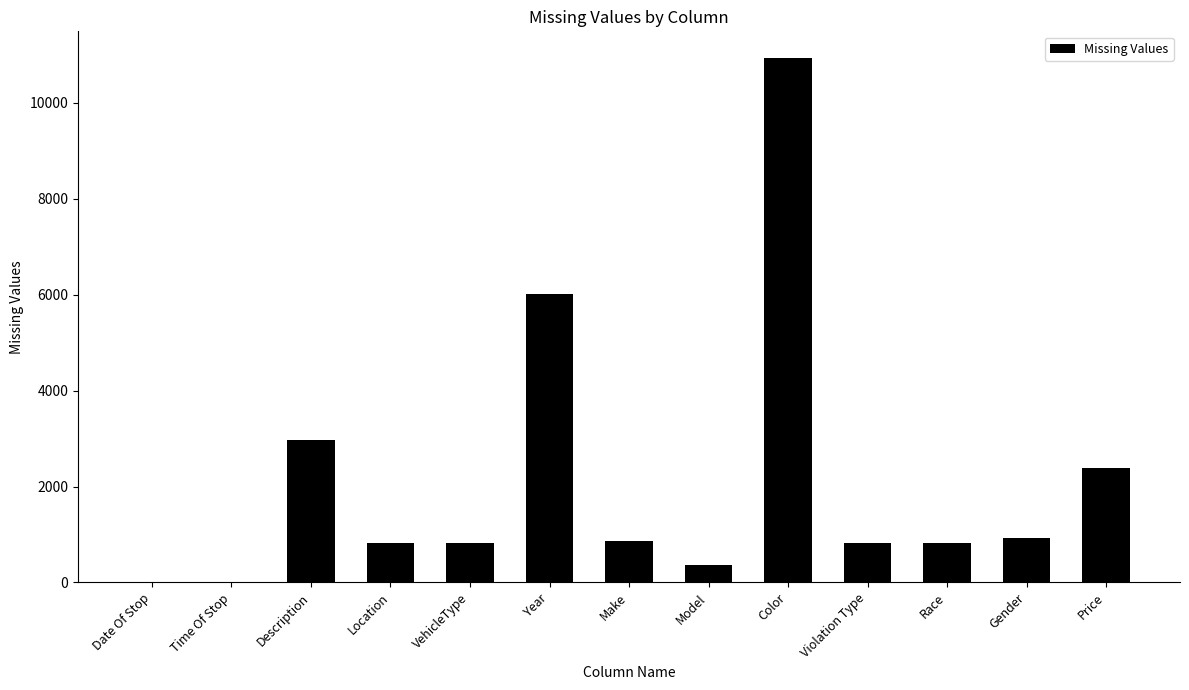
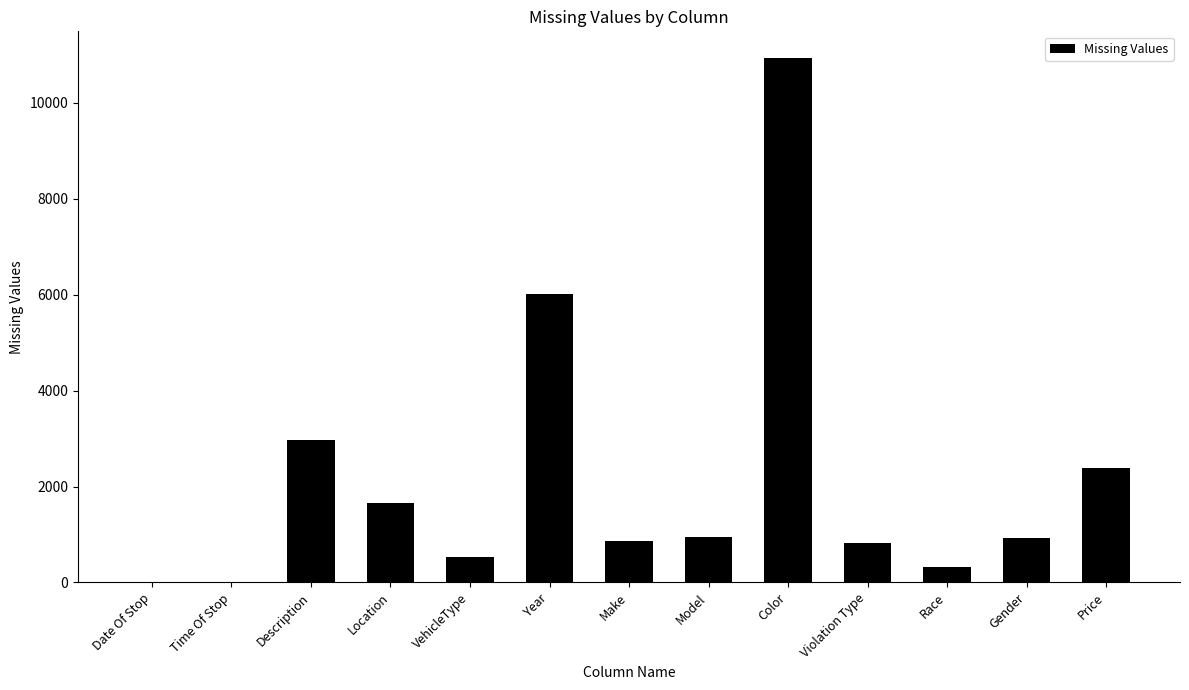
Location: 800 -> 1700
VehicleType: 800 -> 500
Model: 400 -> 1000
Race: 800 -> 300
